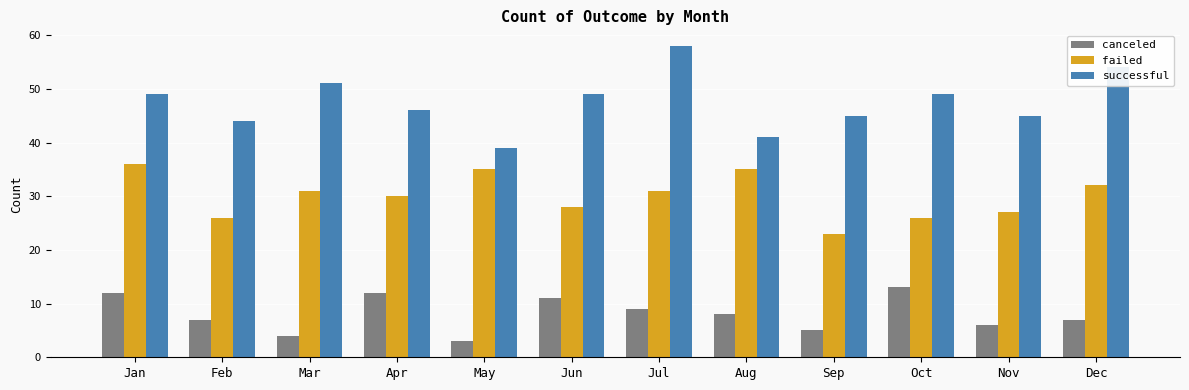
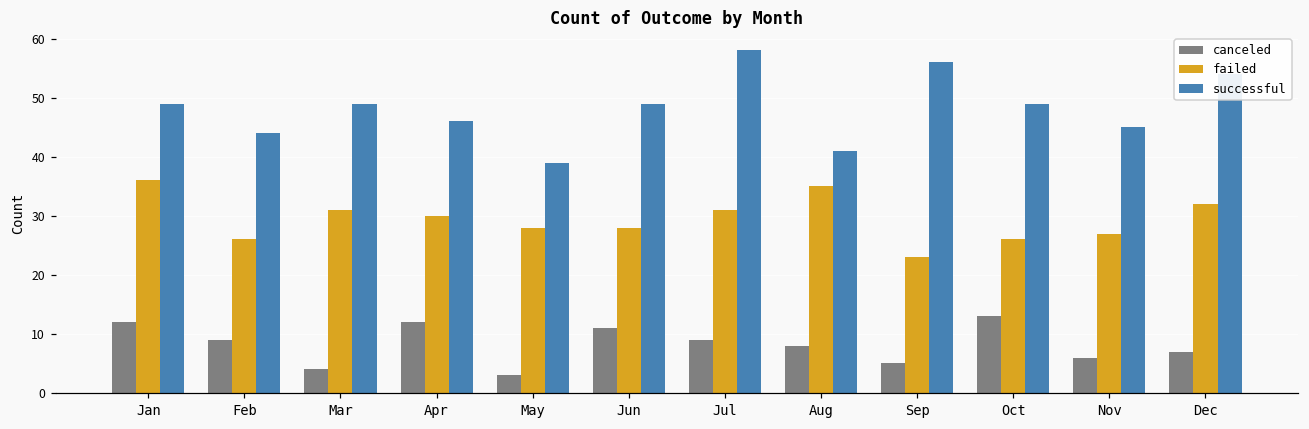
canceled, Feb: 7 -> 9
successful, Mar: 51 -> 49
failed, May: 35 -> 28
successful, Sep: 45 -> 56
